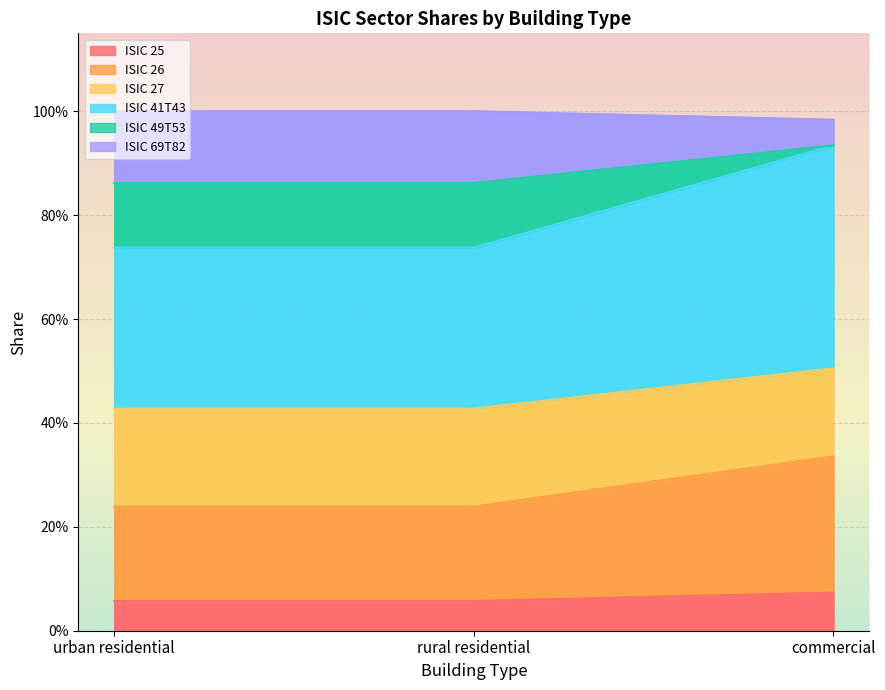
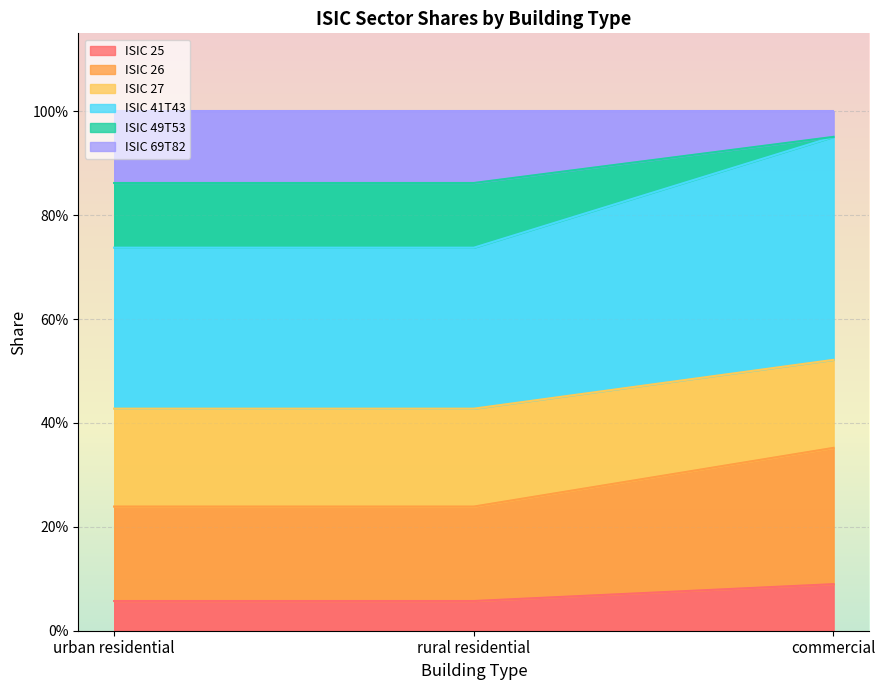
ISIC 25, commercial: 7% -> 9%
